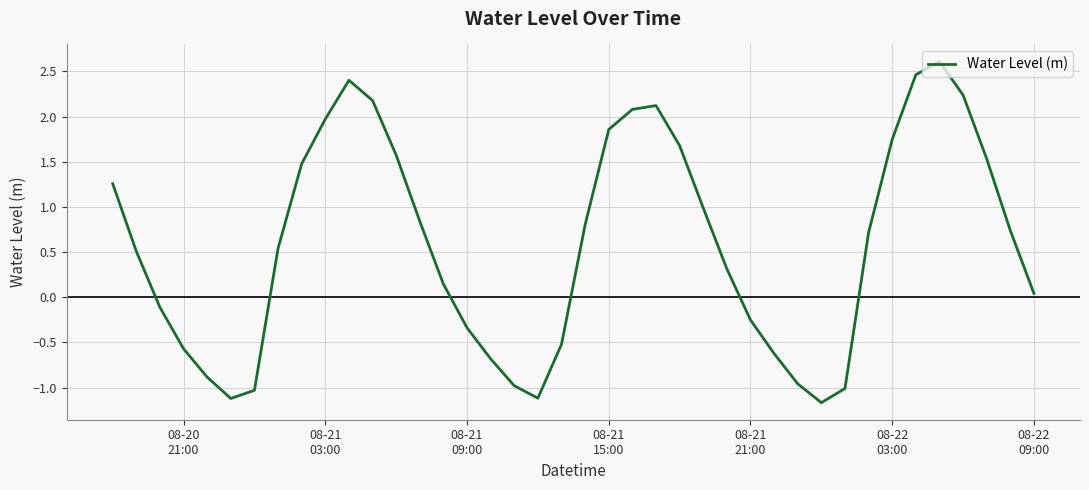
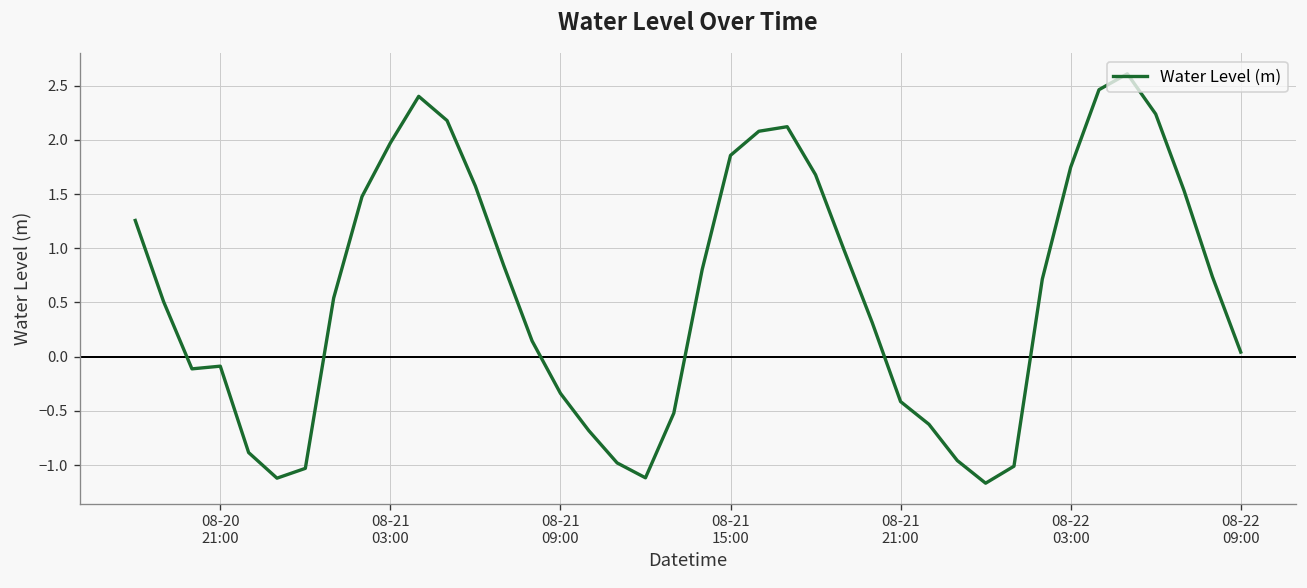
08-20 21:00: -0.6 -> -0.1
08-21 21:00: -0.3 -> -0.4
